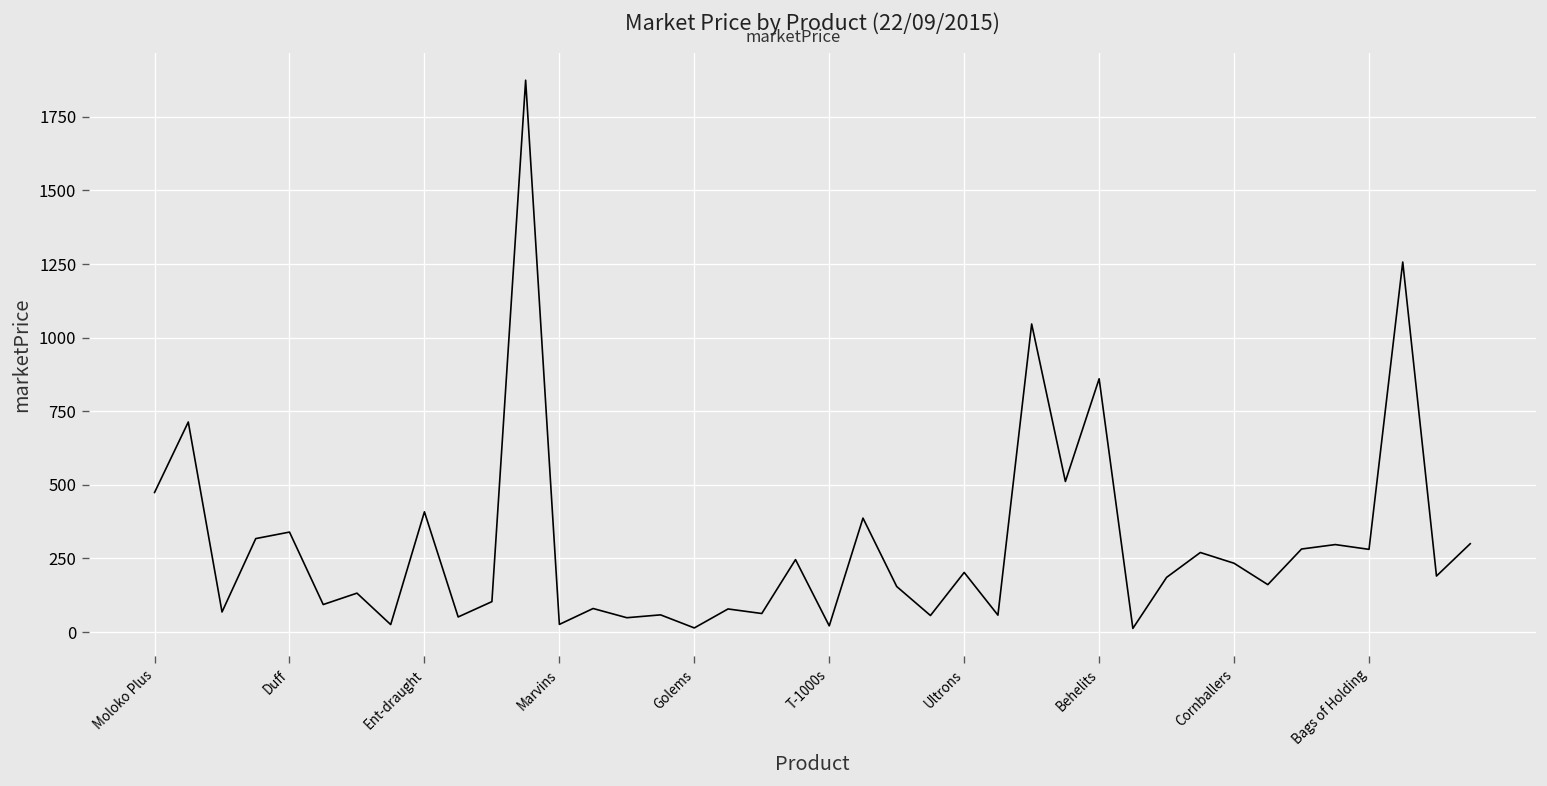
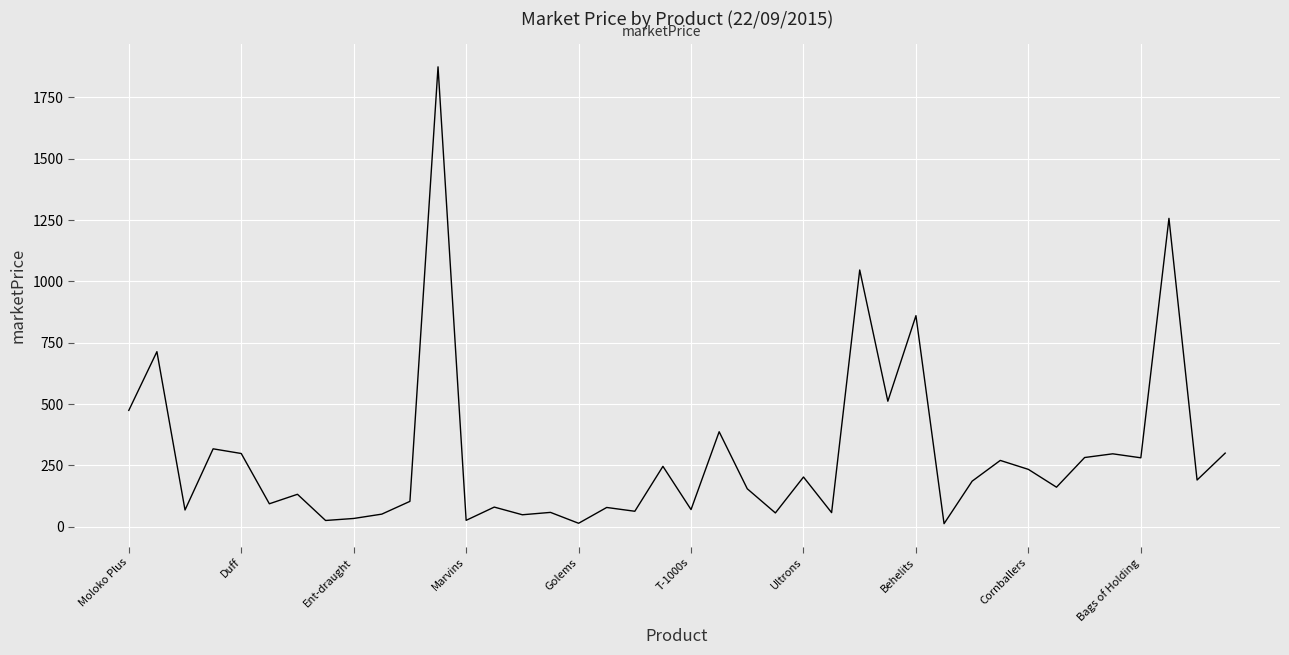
Duff: 340 -> 300
Ent-draught: 410 -> 30
T-1000s: 20 -> 70
